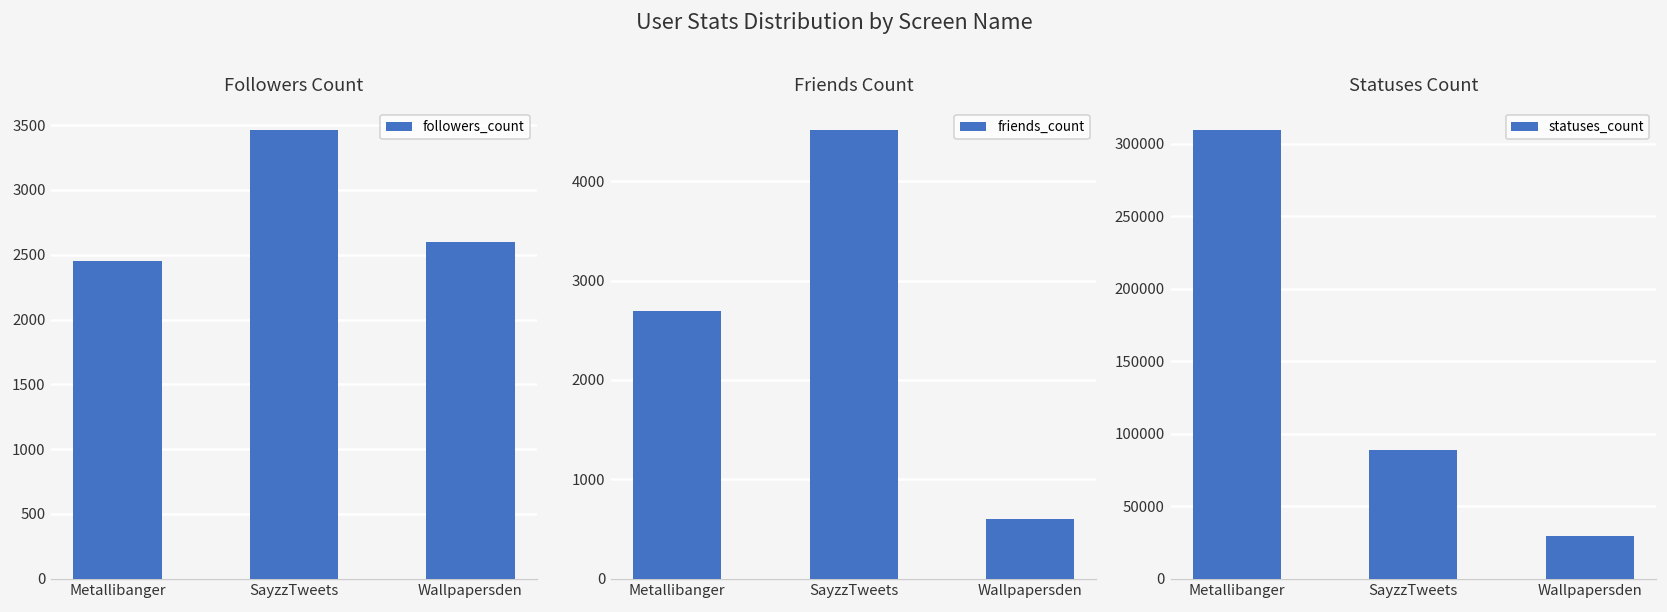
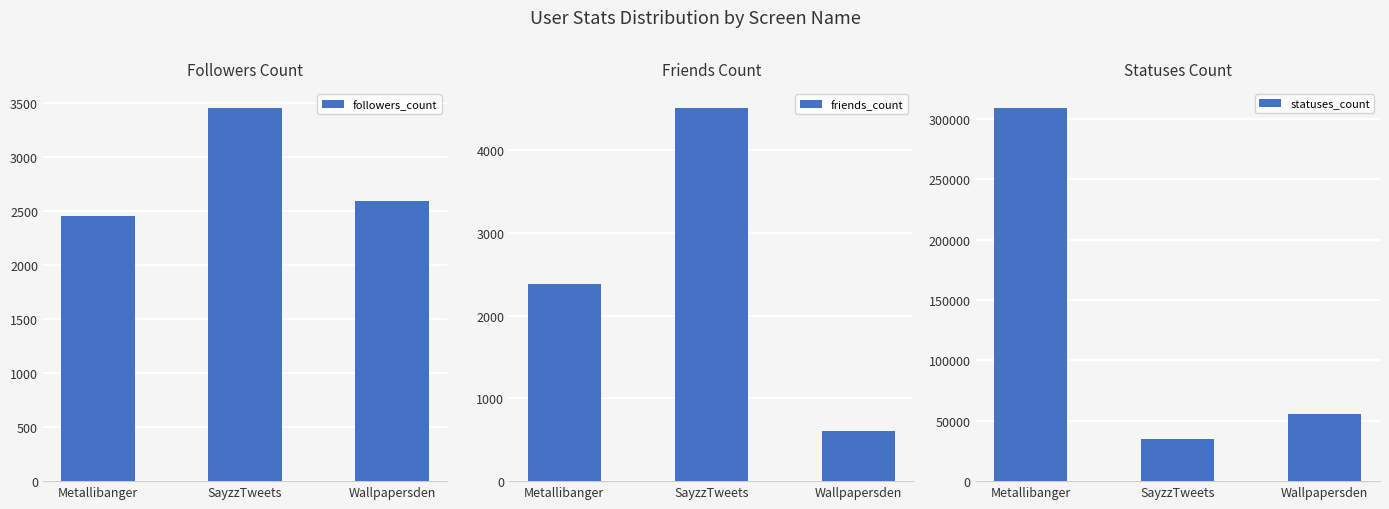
Friends Count, Metallibanger: 2700 -> 2400
Statuses Count, SayzzTweets: 89000 -> 35000
Statuses Count, Wallpapersden: 29000 -> 55000
